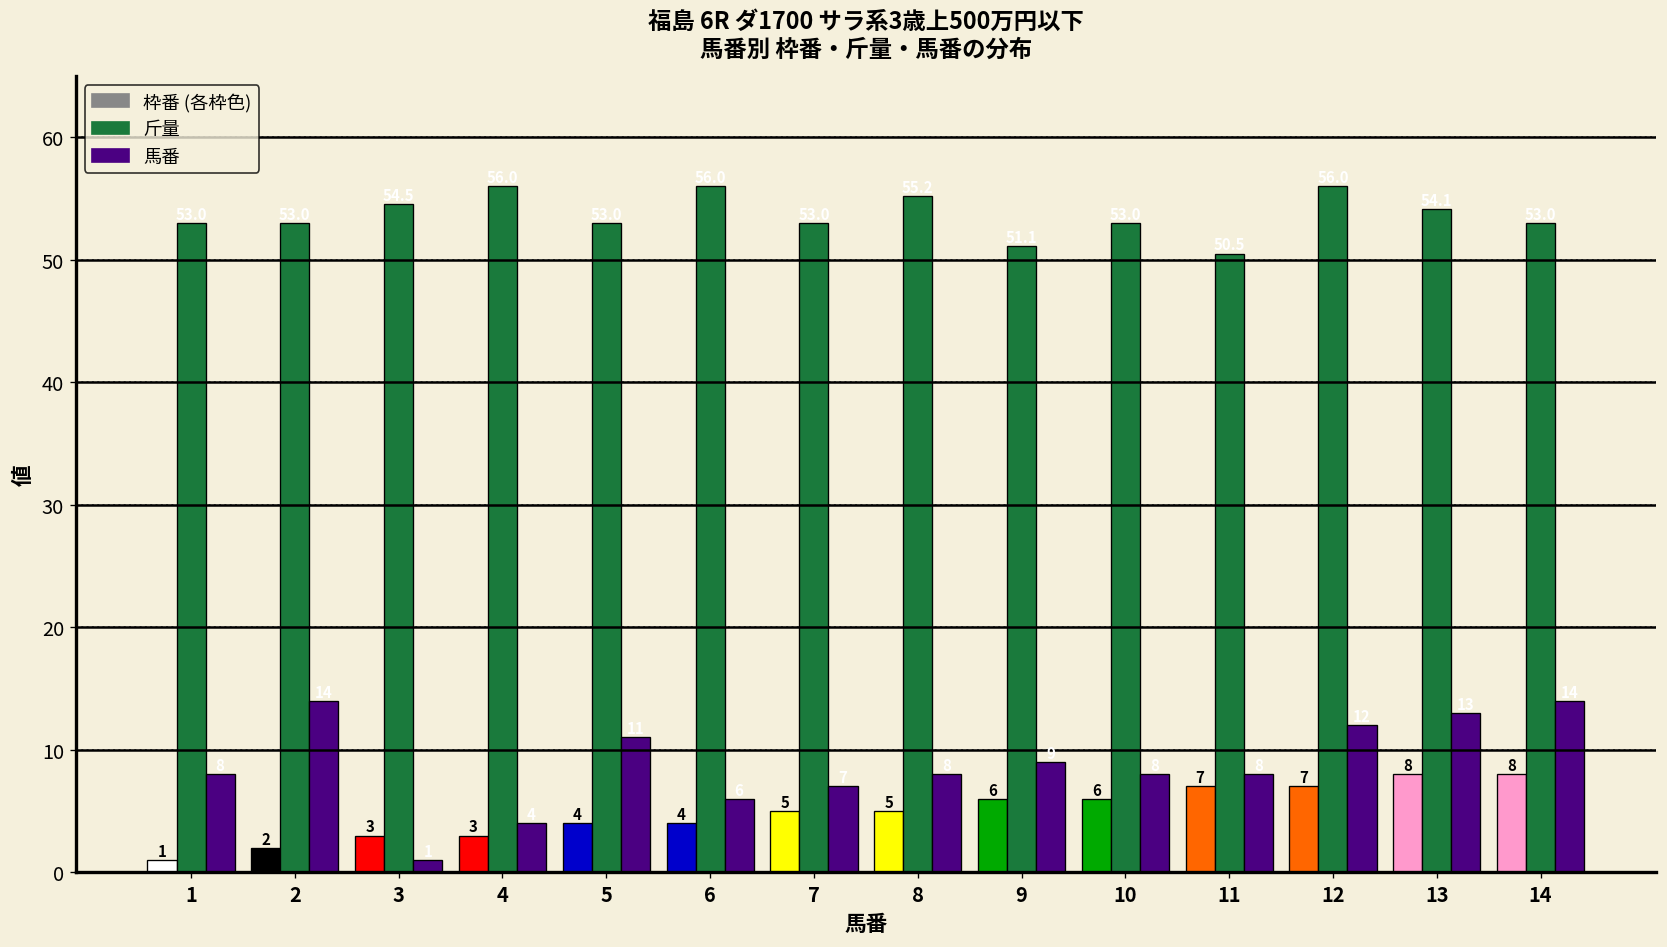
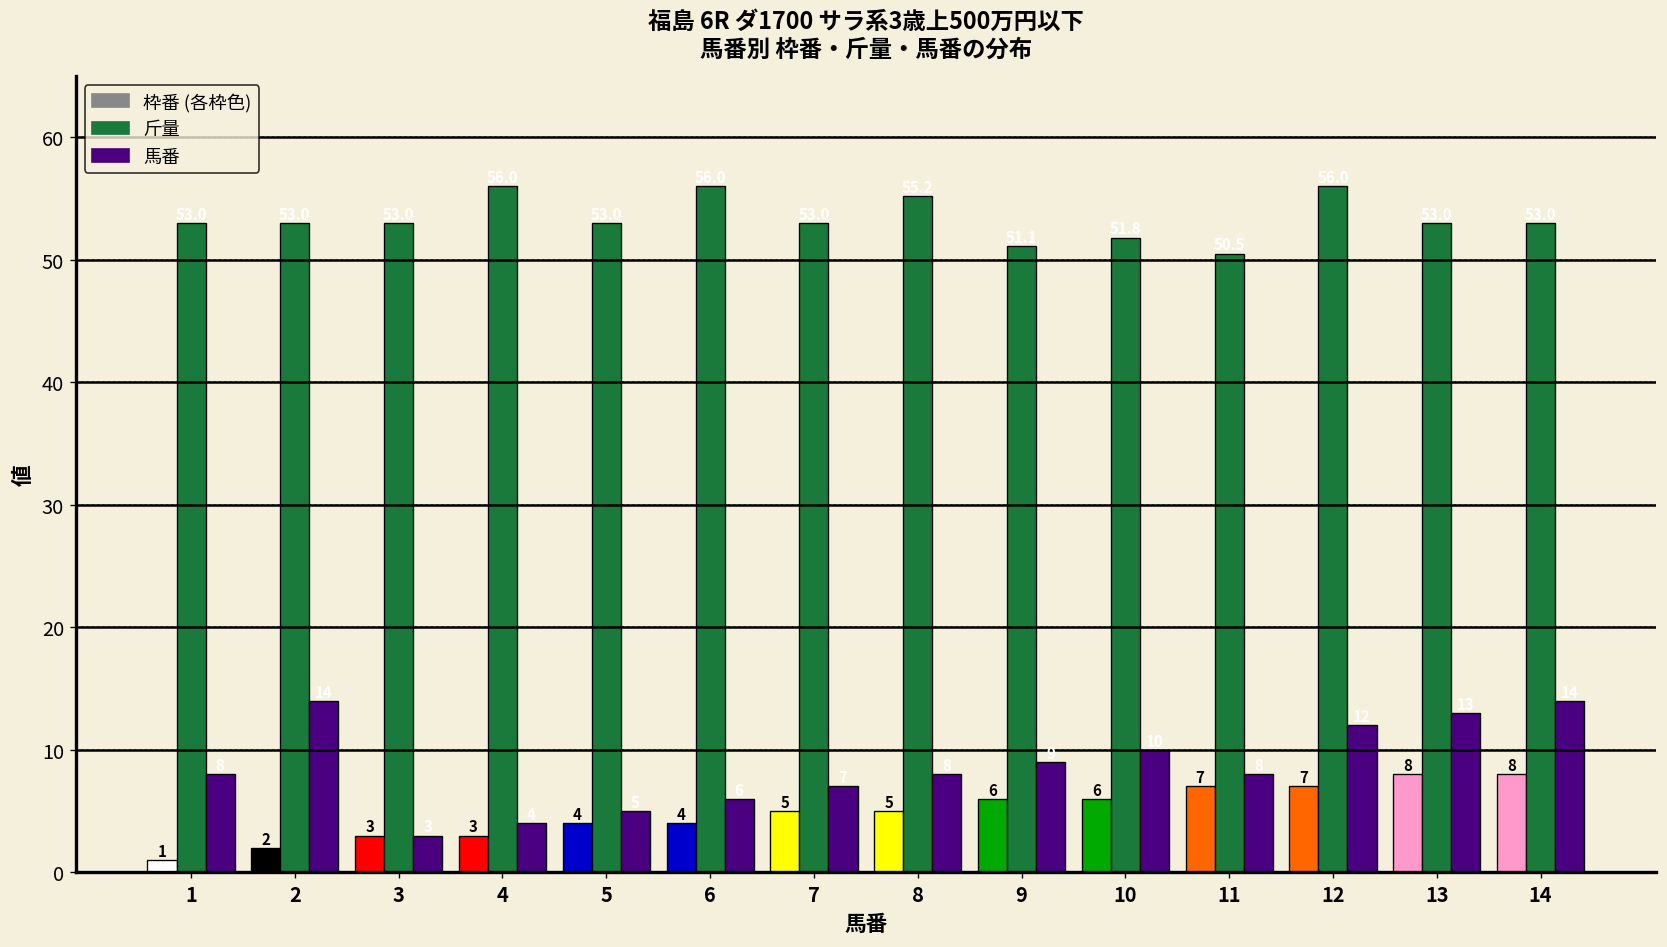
斤量, 3: 54.5 -> 53.0
馬番, 3: 1 -> 3
馬番, 5: 11 -> 5
斤量, 10: 53.0 -> 51.8
馬番, 10: 8 -> 10
斤量, 13: 54.1 -> 53.0
